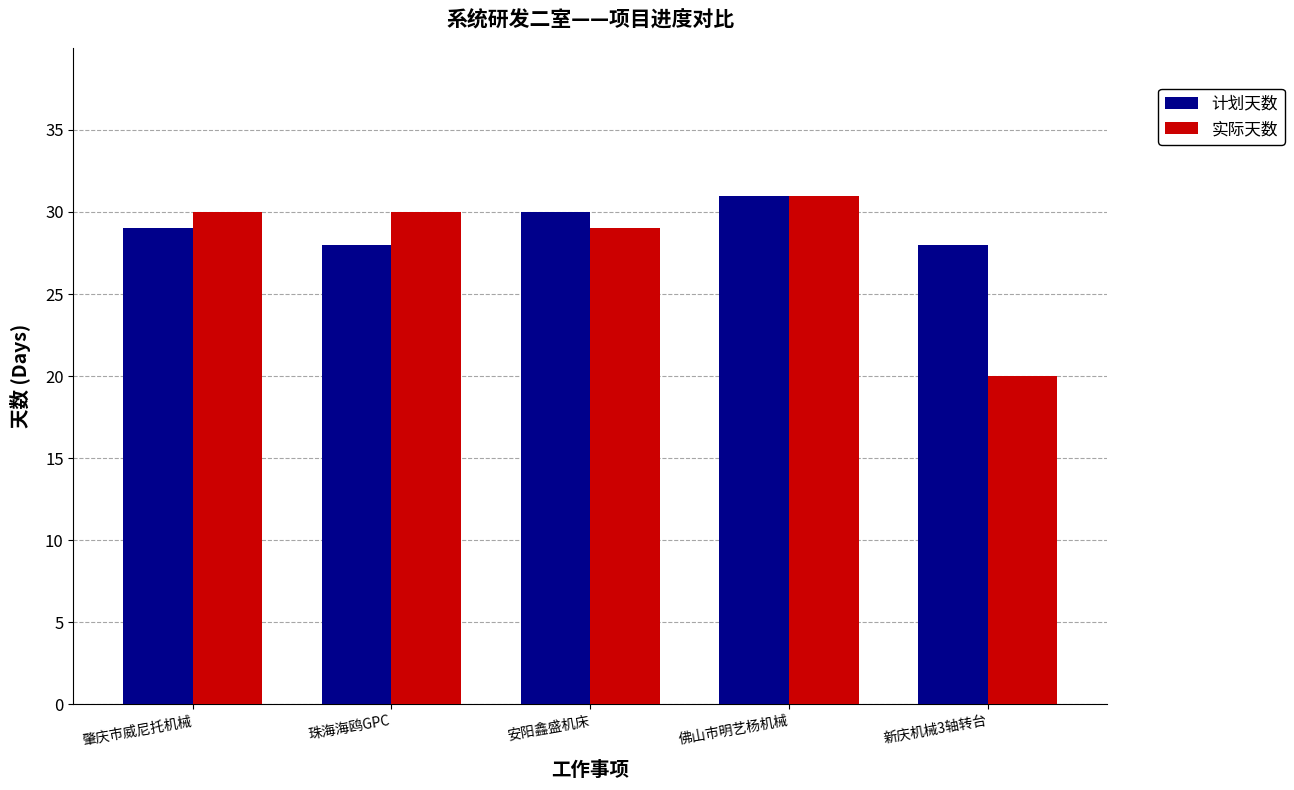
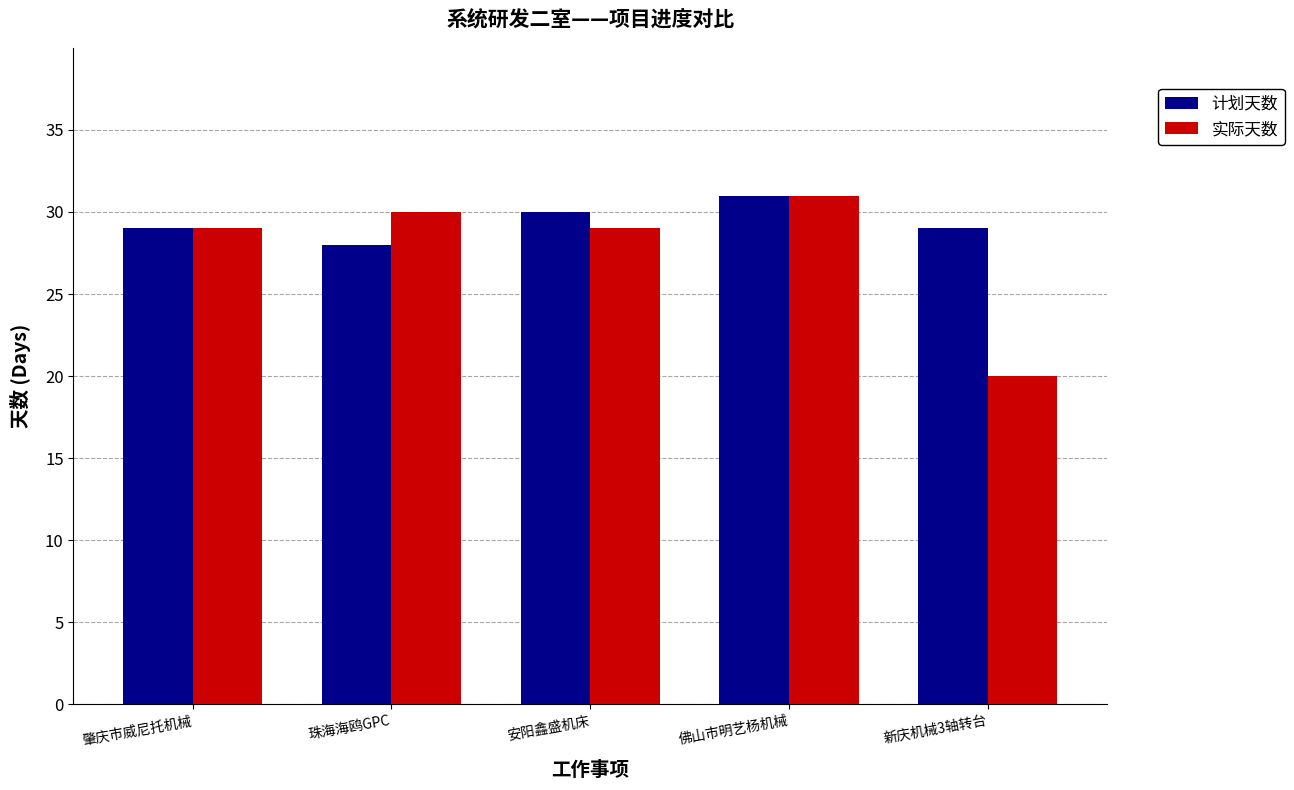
实际天数, 肇庆市威尼托机械: 30 -> 29
计划天数, 新庆机械3轴转台: 28 -> 29
